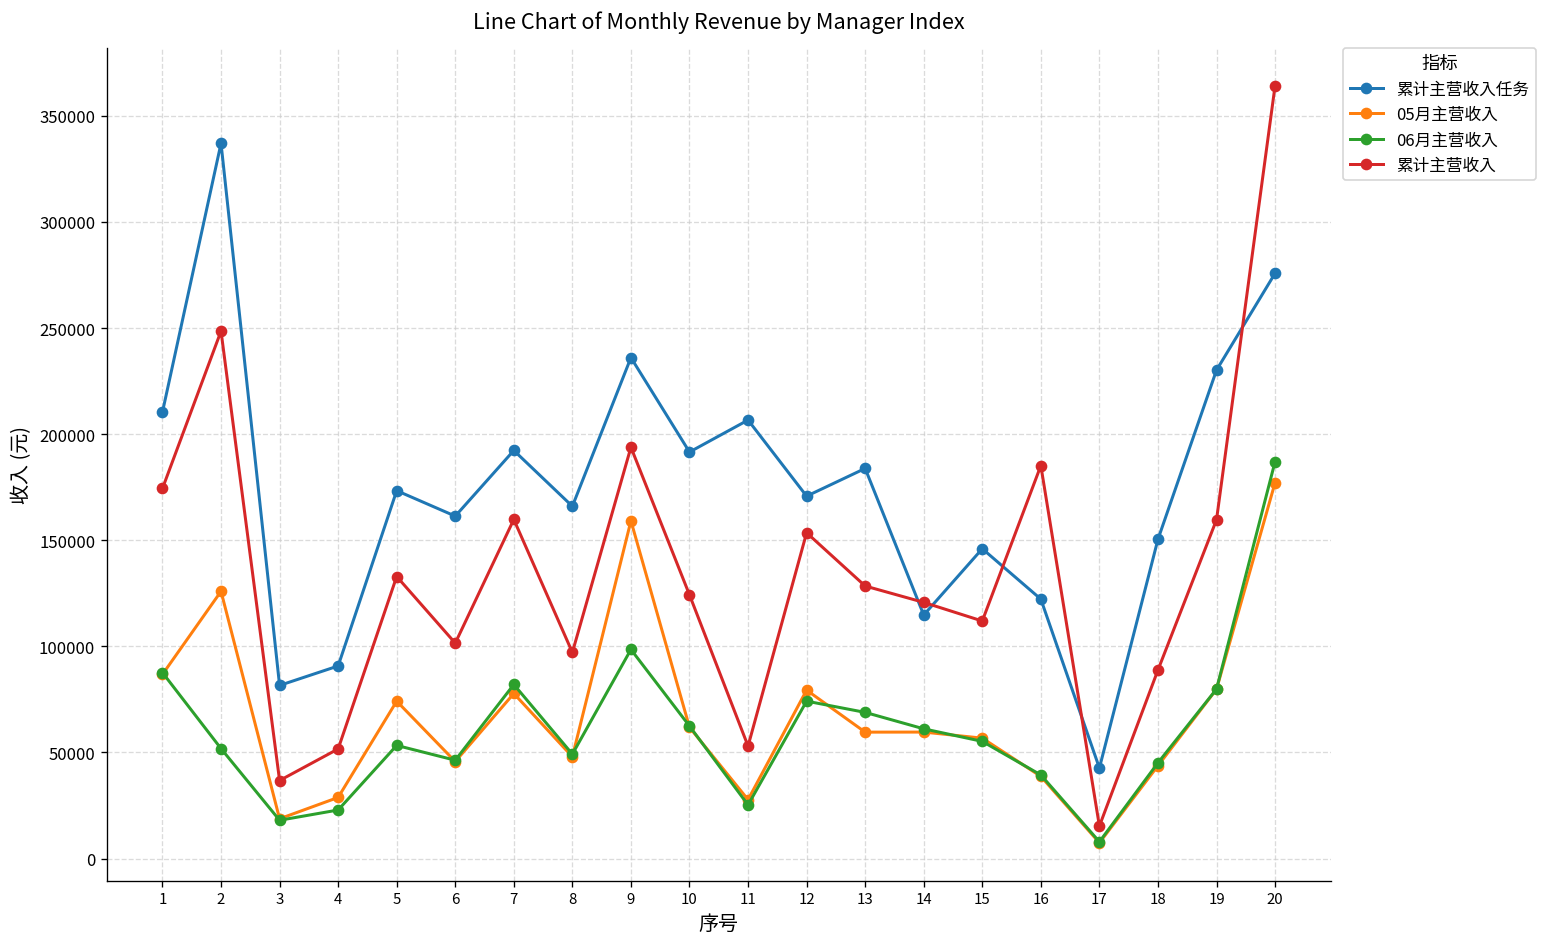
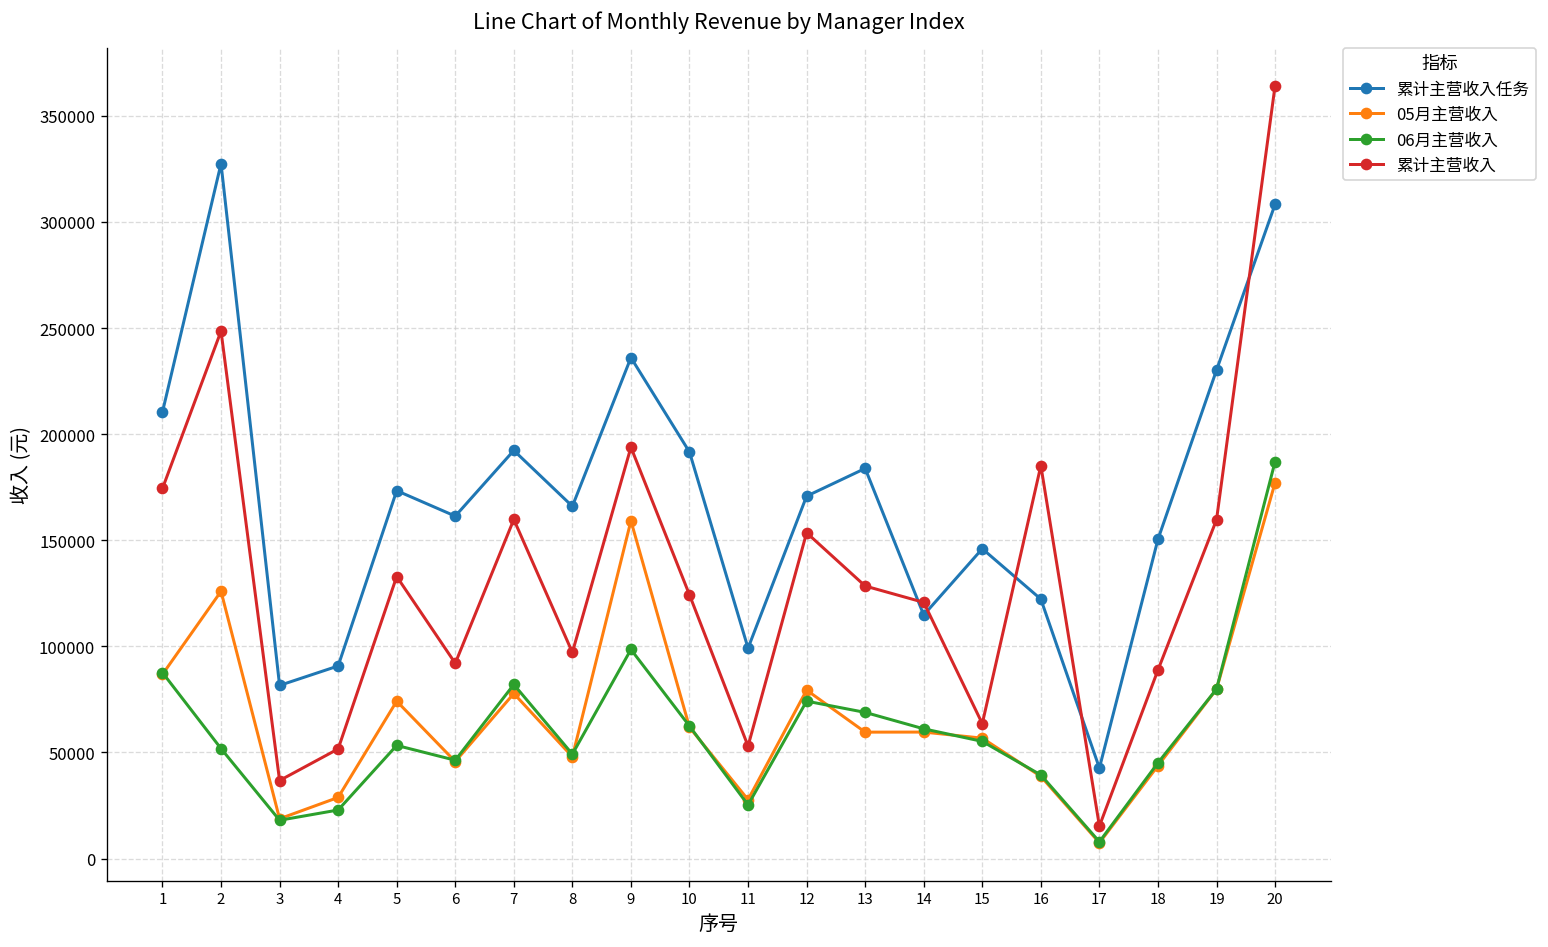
累计主营收入任务, 2: 337000 -> 327000
累计主营收入, 6: 102000 -> 92000
累计主营收入任务, 11: 207000 -> 99000
累计主营收入, 15: 112000 -> 64000
累计主营收入任务, 20: 276000 -> 308000
